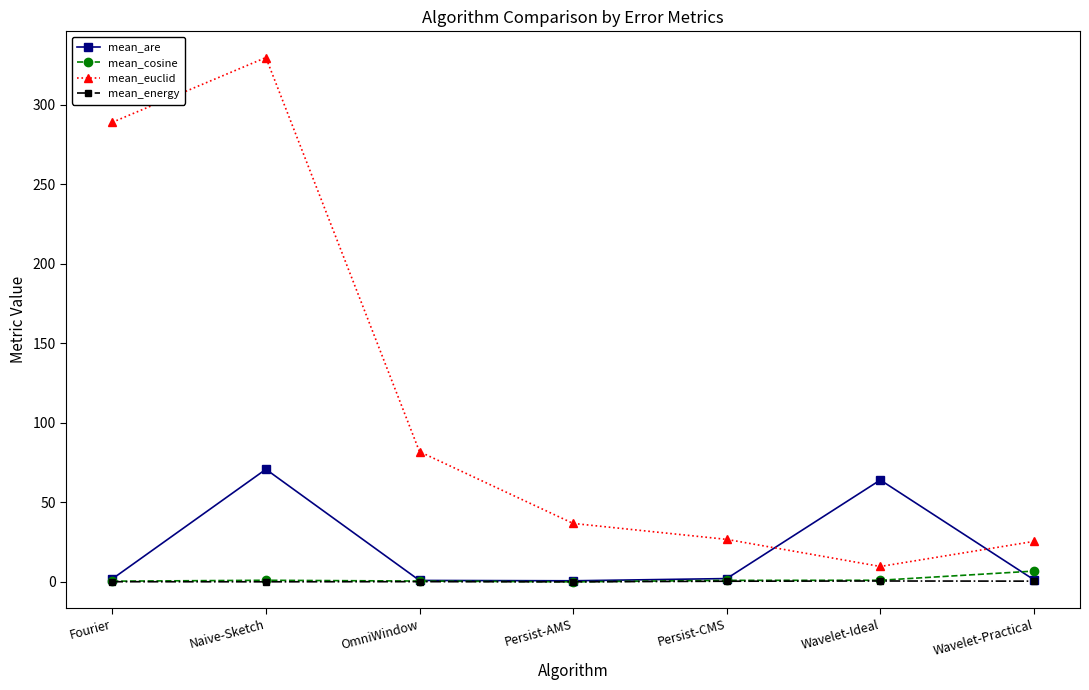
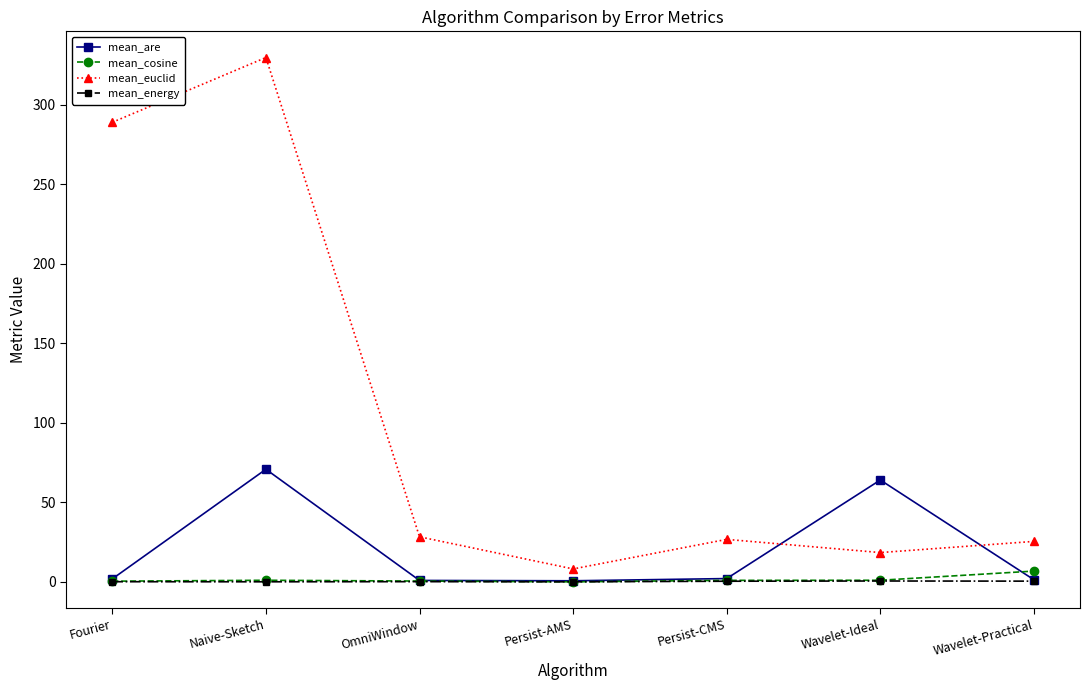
mean_euclid, OmniWindow: 82 -> 28
mean_euclid, Persist-AMS: 37 -> 8
mean_euclid, Wavelet-Ideal: 10 -> 18
